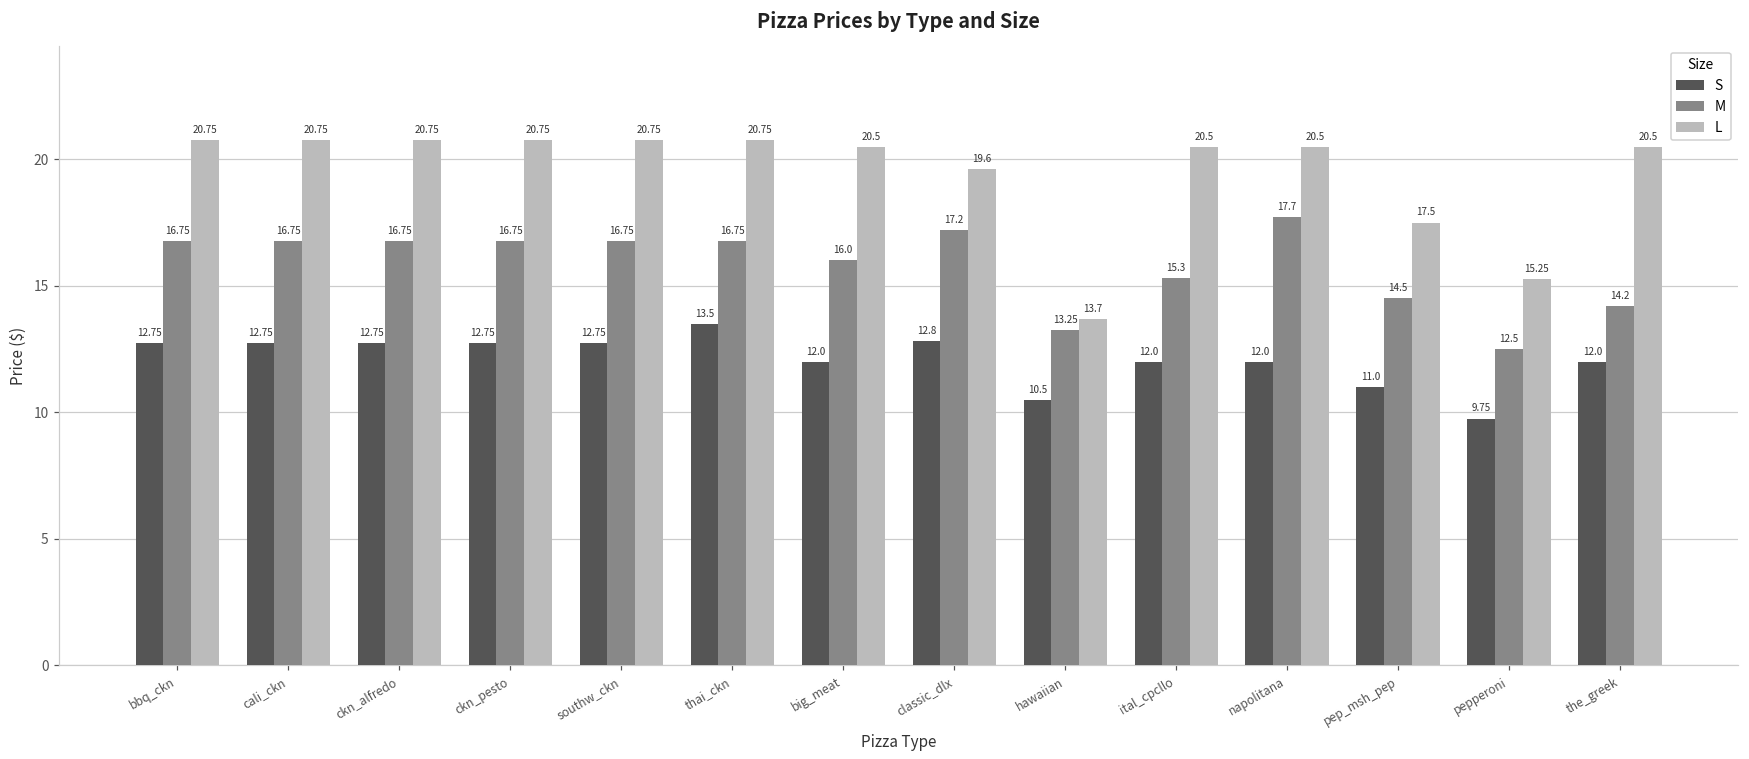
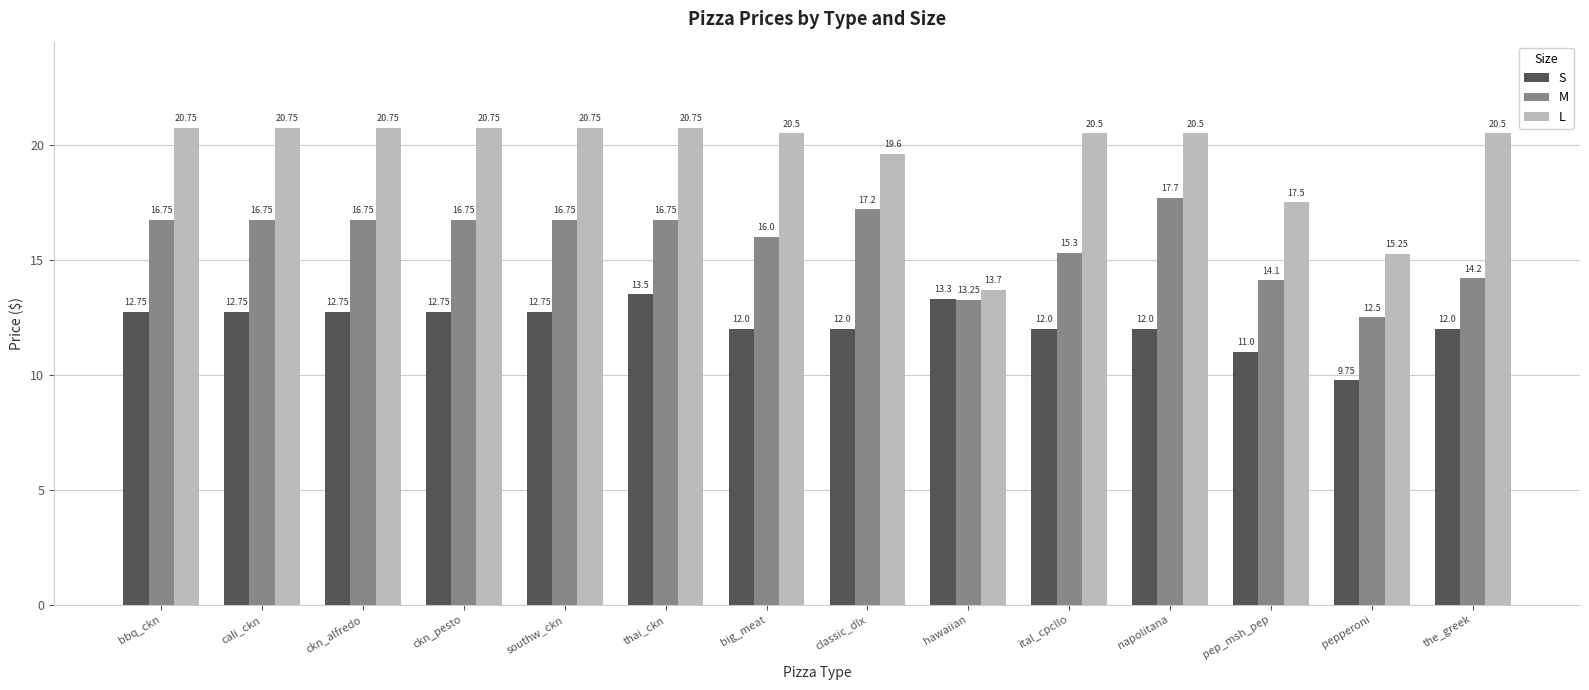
S, classic_dlx: 12.8 -> 12.0
S, hawaiian: 10.5 -> 13.3
M, pep_msh_pep: 14.5 -> 14.1
